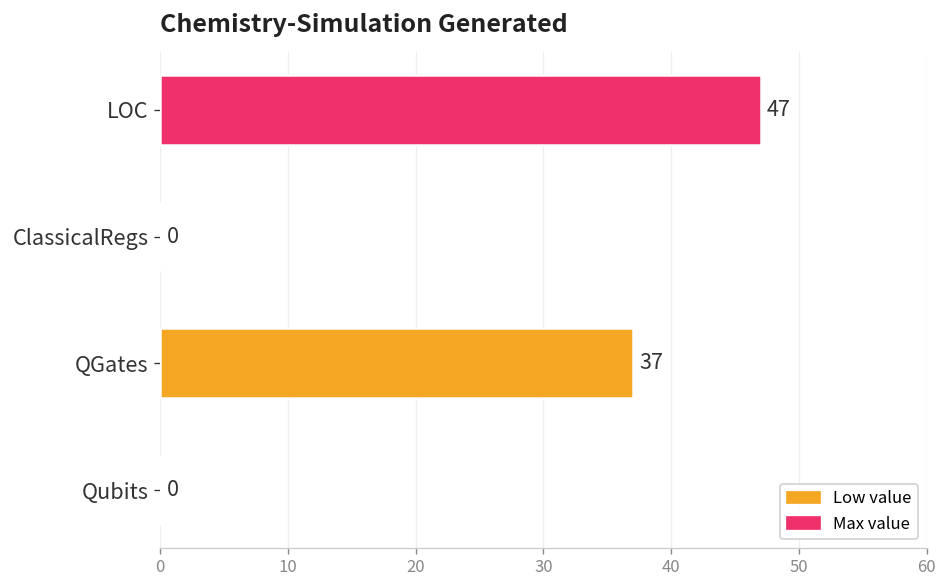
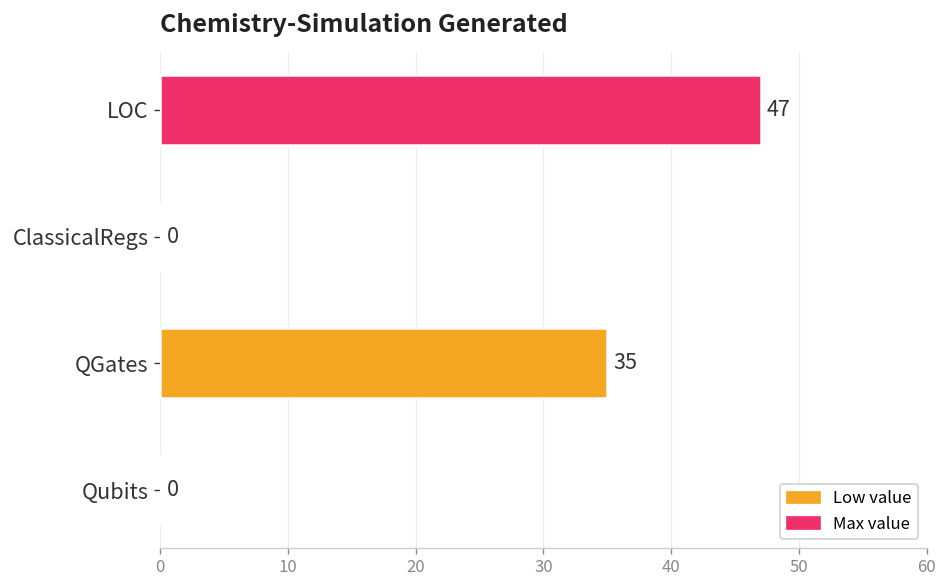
QGates: 37 -> 35
